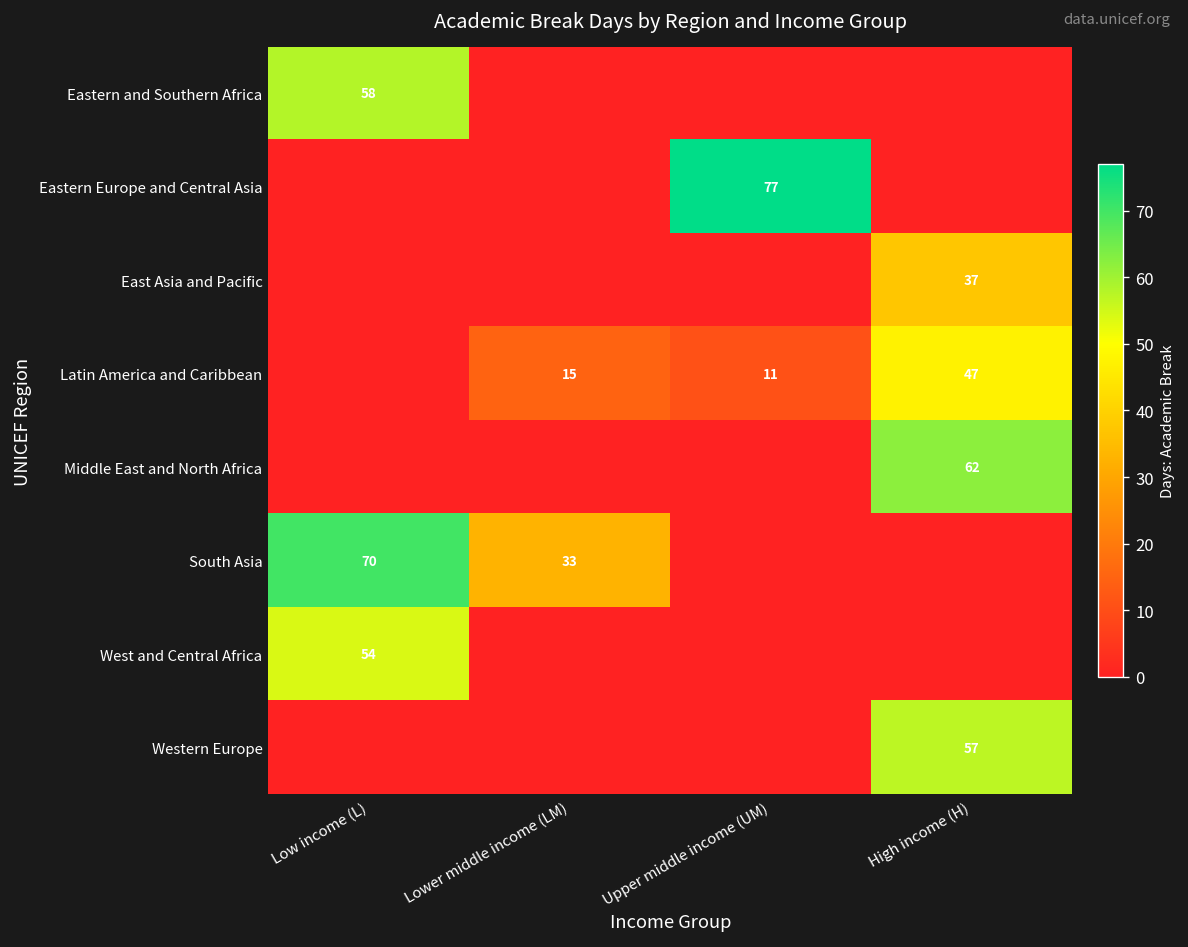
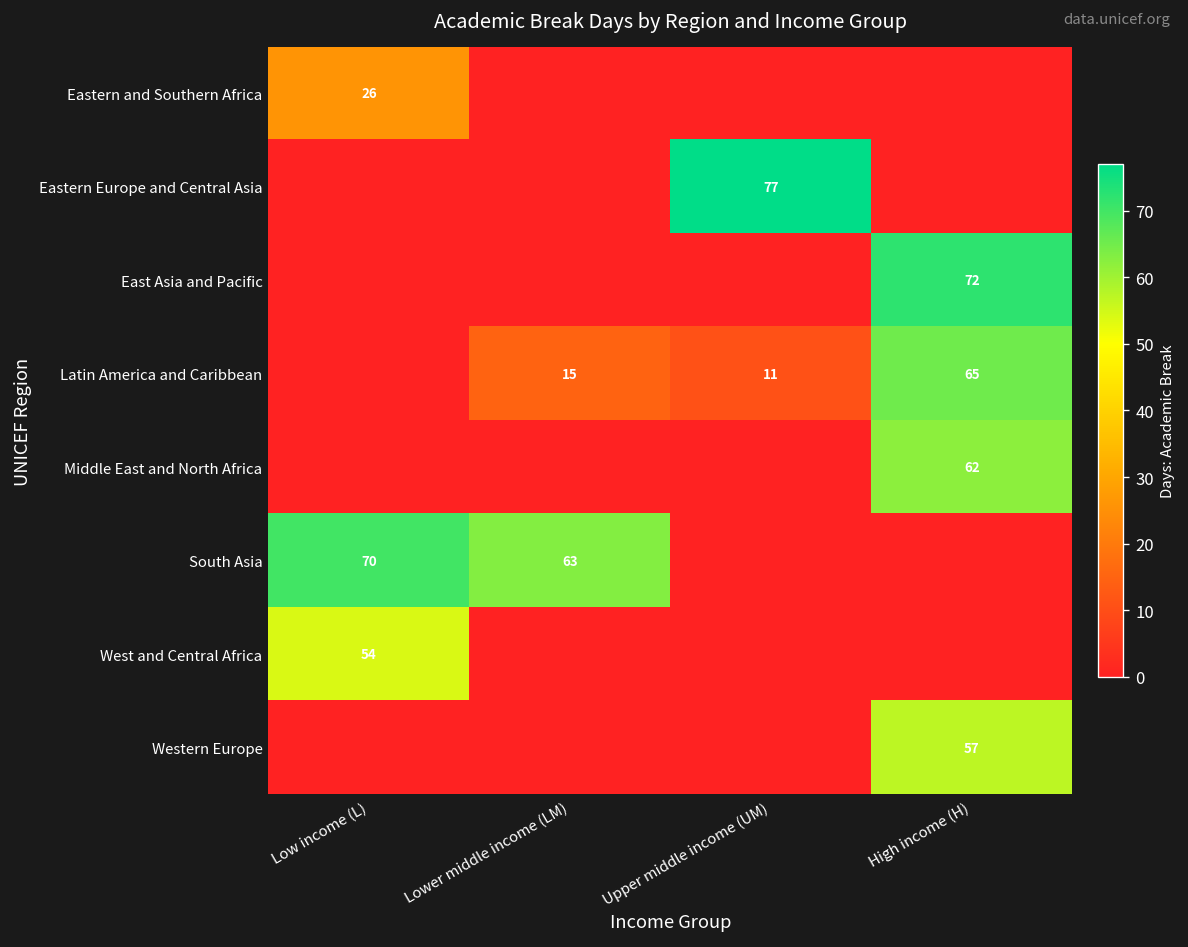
Eastern and Southern Africa, Low income (L): 58 -> 26
East Asia and Pacific, High income (H): 37 -> 72
Latin America and Caribbean, High income (H): 47 -> 65
South Asia, Lower middle income (LM): 33 -> 63
